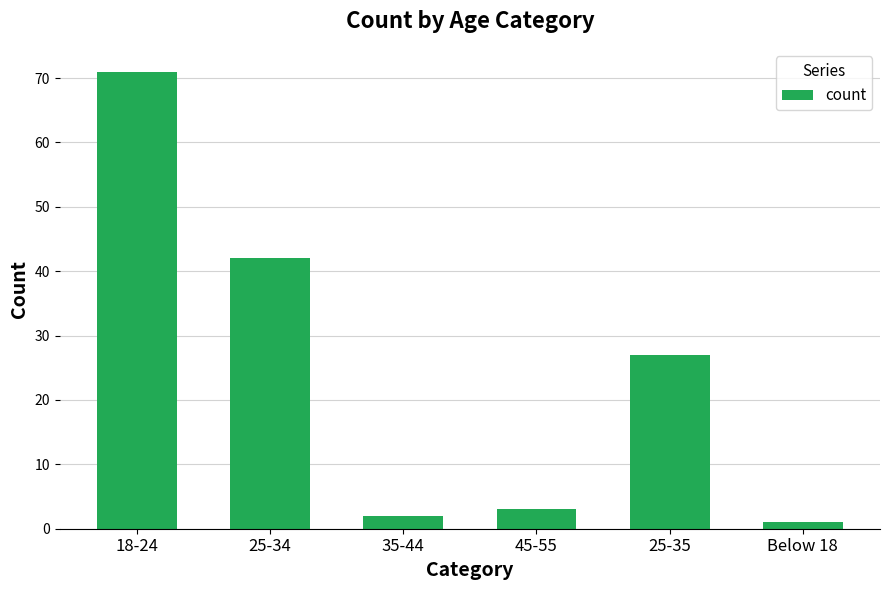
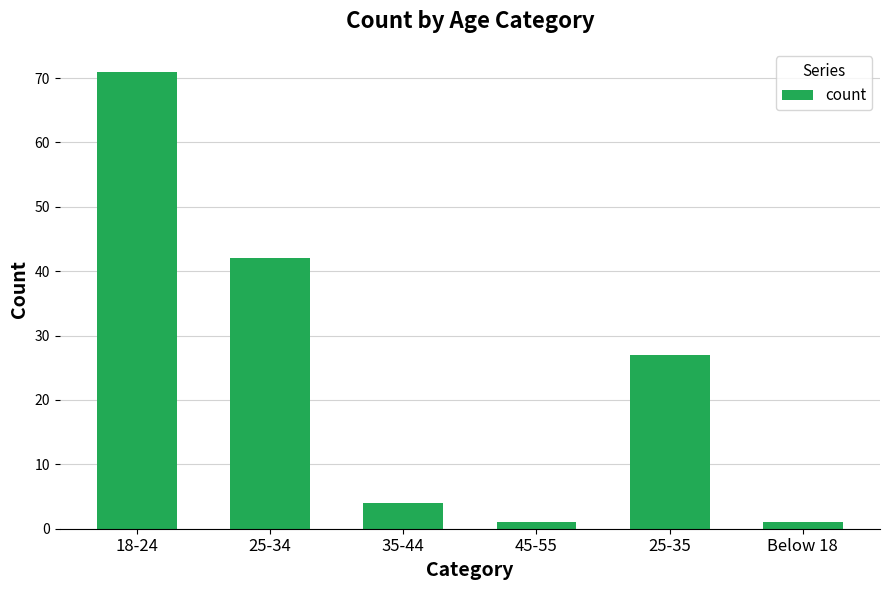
35-44: 2 -> 4
45-55: 3 -> 1
